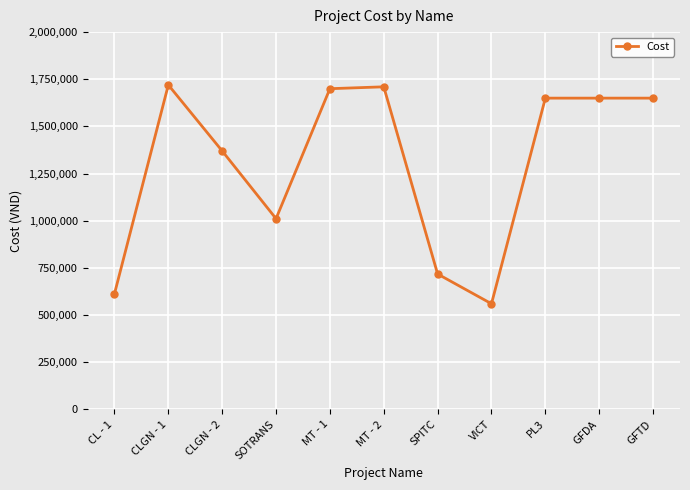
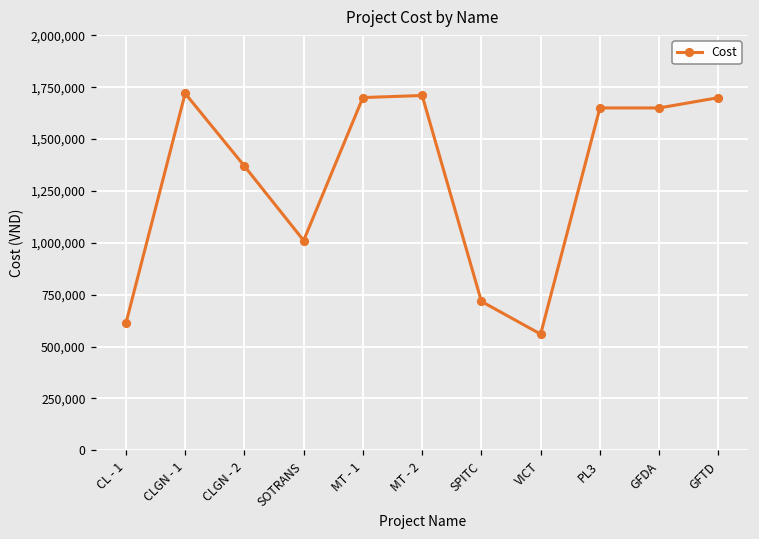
GFTD: 1,650,000 -> 1,700,000
